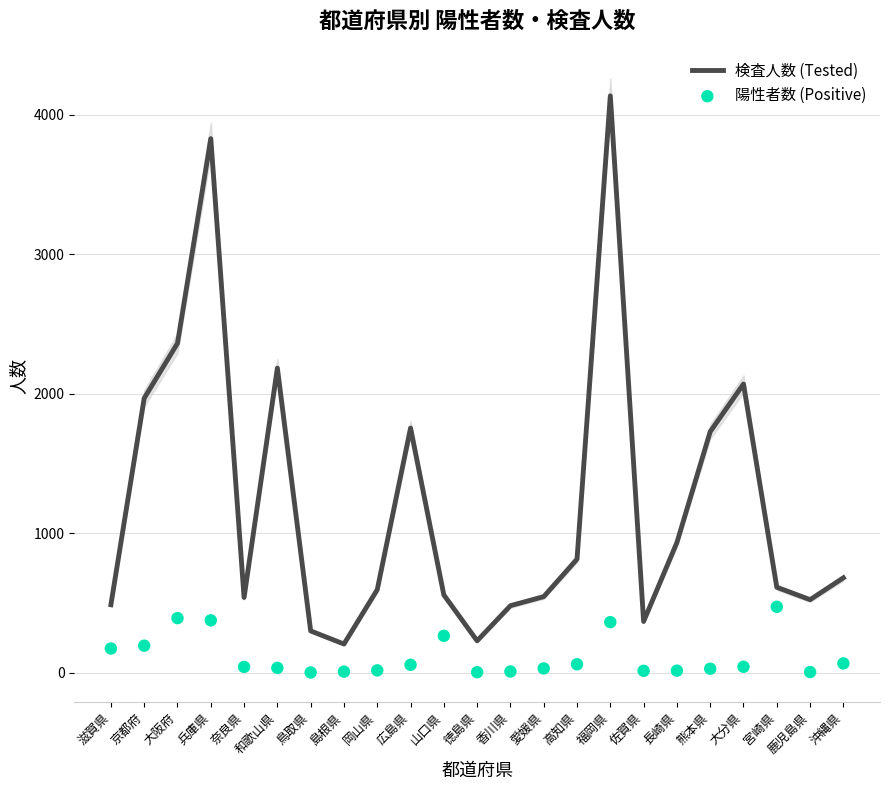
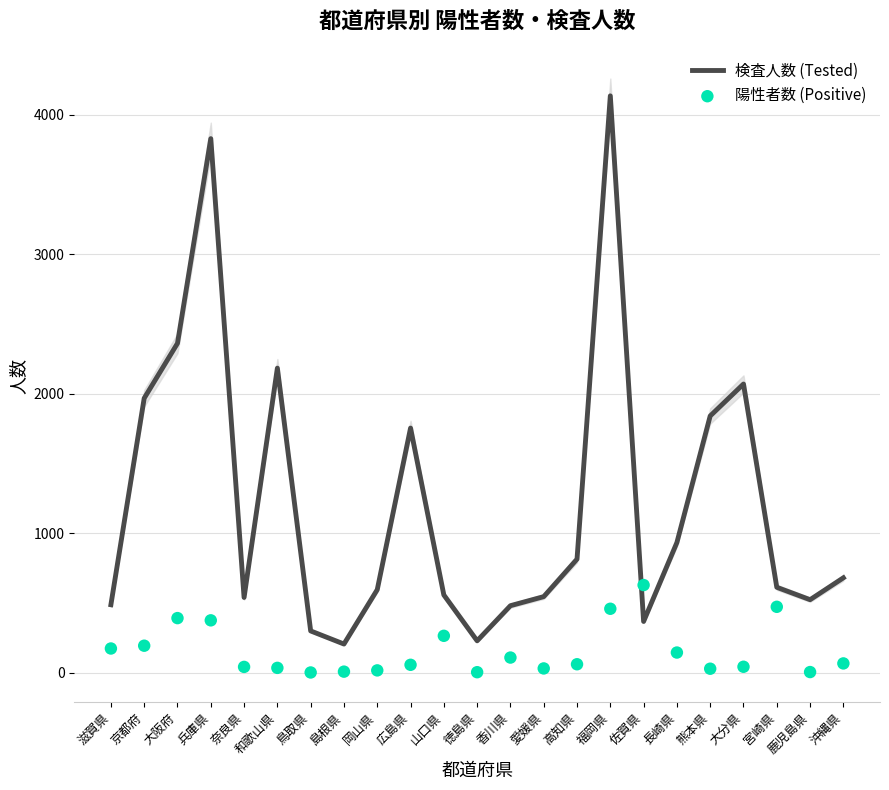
陽性者数 (Positive), 香川県: 10 -> 110
陽性者数 (Positive), 福岡県: 360 -> 460
陽性者数 (Positive), 佐賀県: 10 -> 630
陽性者数 (Positive), 長崎県: 10 -> 140
検査人数 (Tested), 熊本県: 1730 -> 1840
